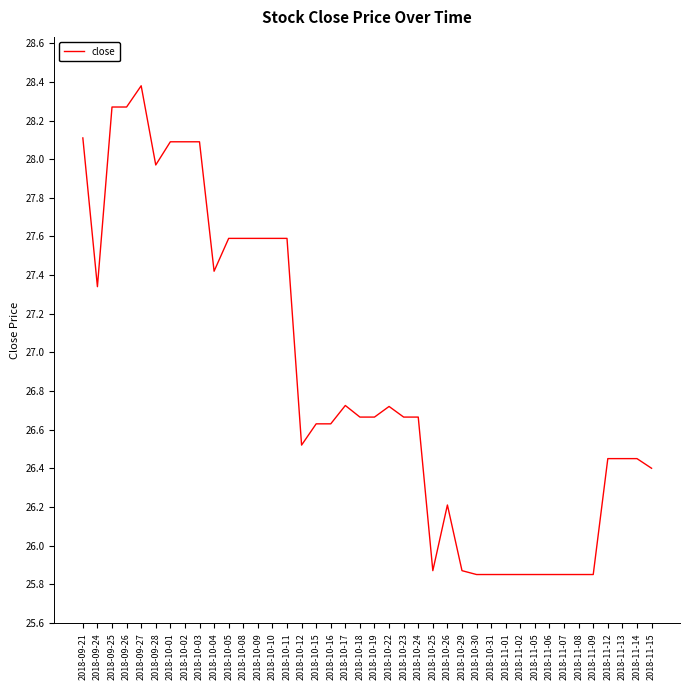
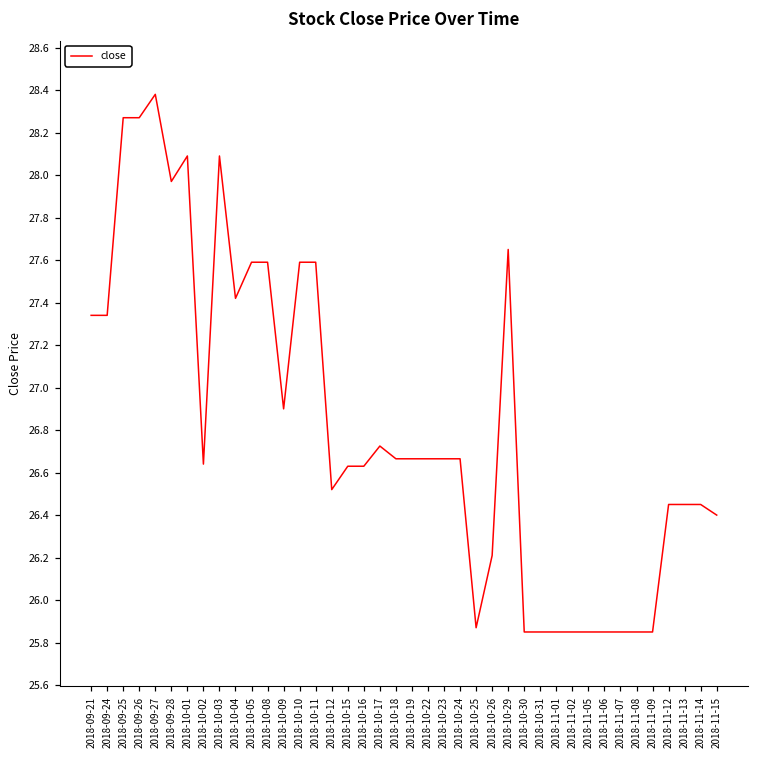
2018-09-21: 28.11 -> 27.34
2018-10-02: 28.09 -> 26.64
2018-10-09: 27.59 -> 26.90
2018-10-22: 26.72 -> 26.67
2018-10-29: 25.87 -> 27.65
